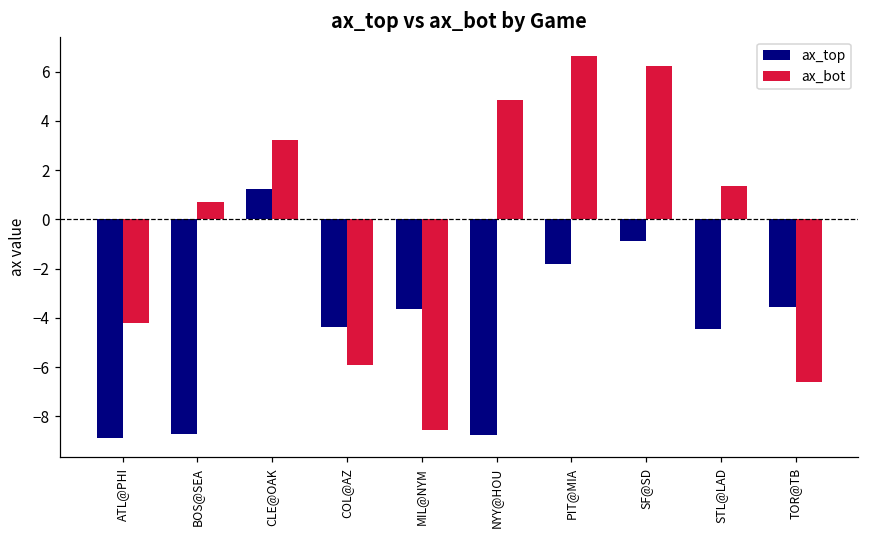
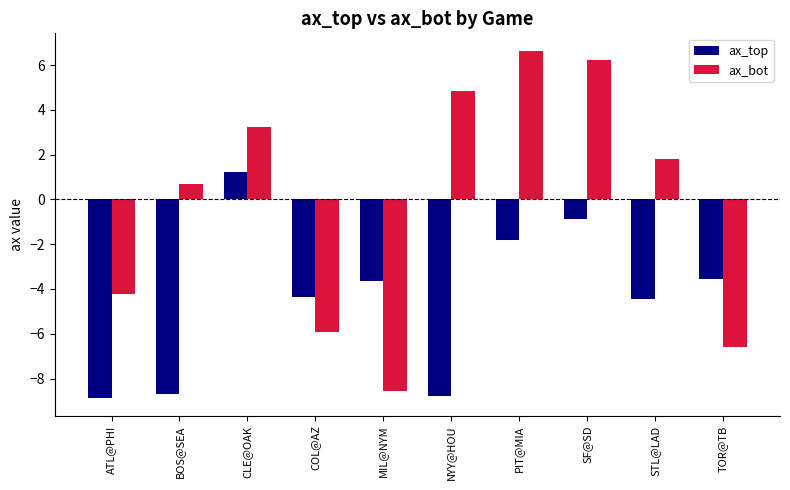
ax_bot, STL@LAD: 1.4 -> 1.8
